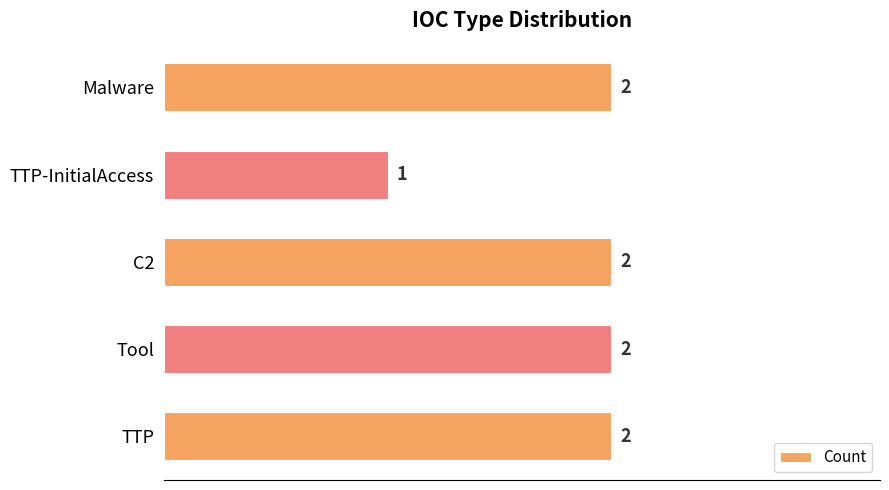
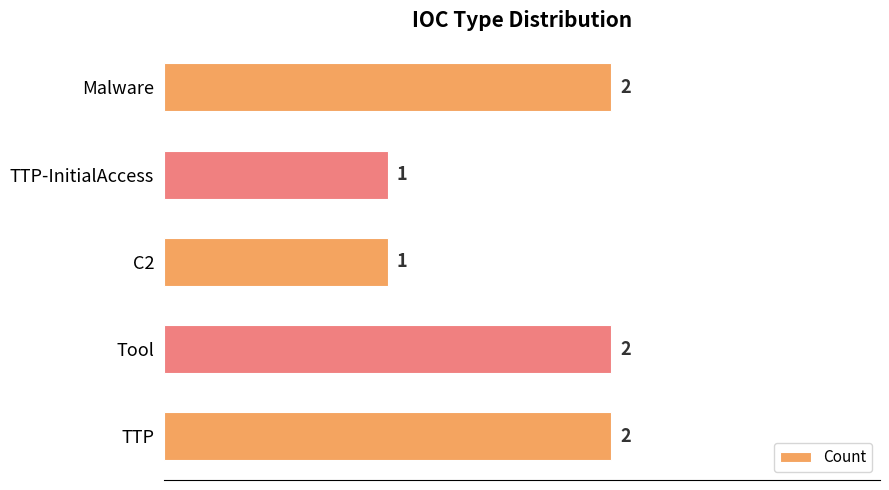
C2: 2 -> 1
